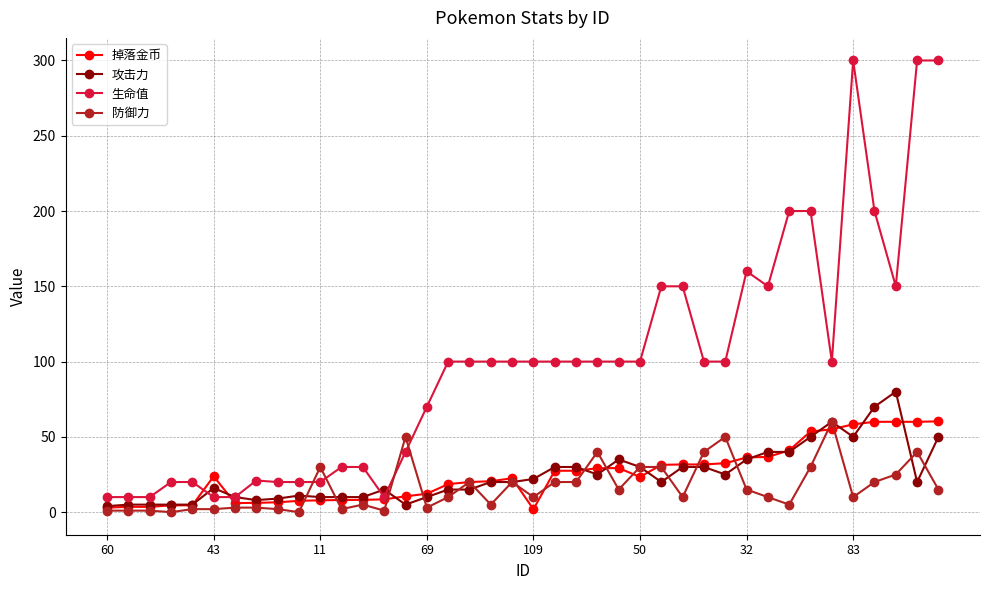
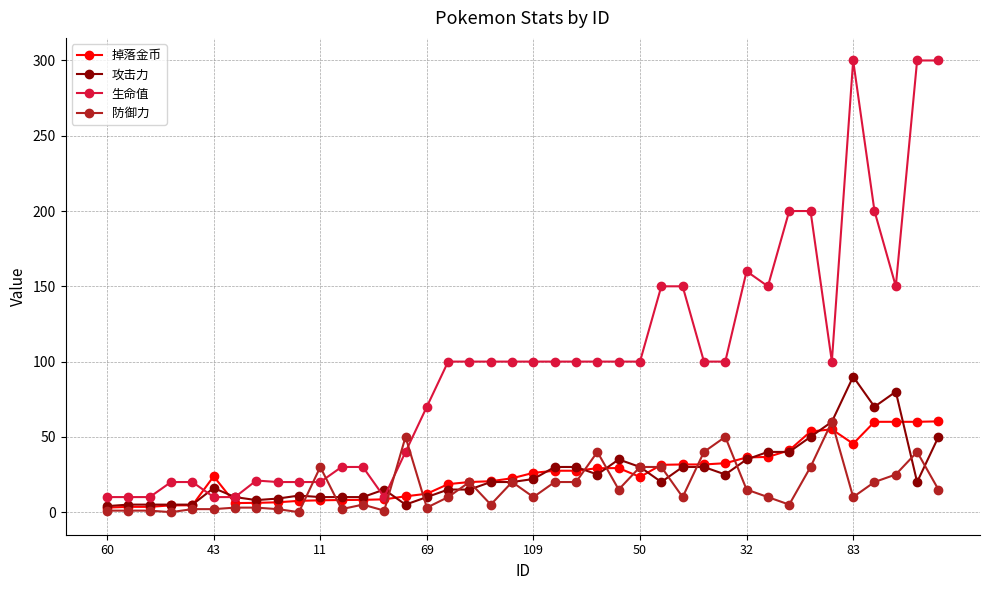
掉落金币, 109: 2 -> 26
掉落金币, 83: 58 -> 45
攻击力, 83: 50 -> 90
